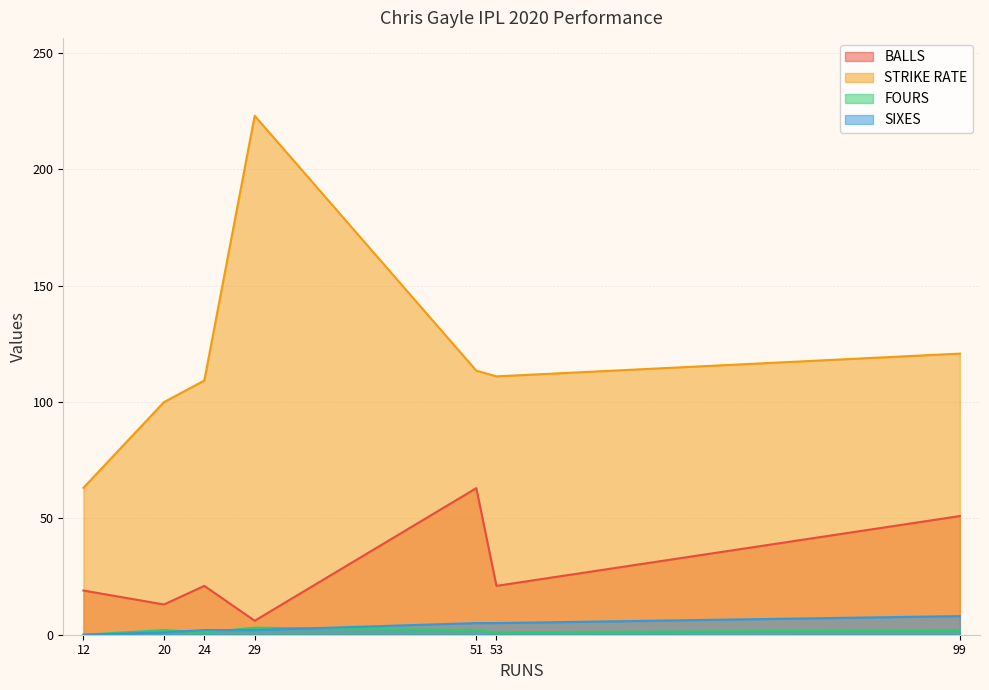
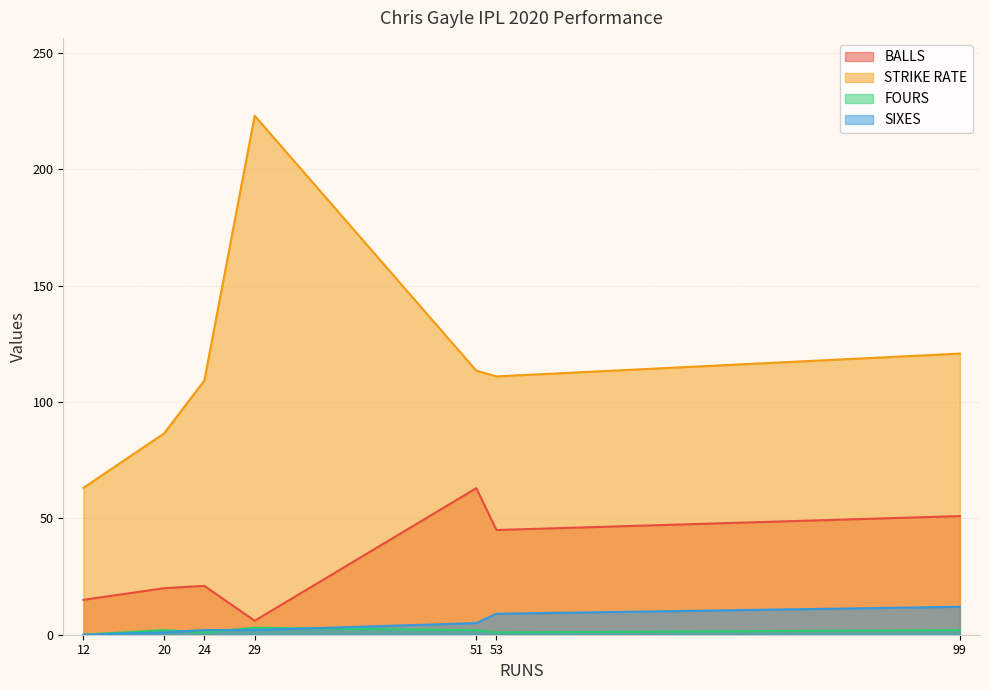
BALLS, 12: 19 -> 15
BALLS, 20: 13 -> 20
STRIKE RATE, 20: 100 -> 87
BALLS, 53: 21 -> 45
SIXES, 53: 5 -> 9
SIXES, 99: 8 -> 12
